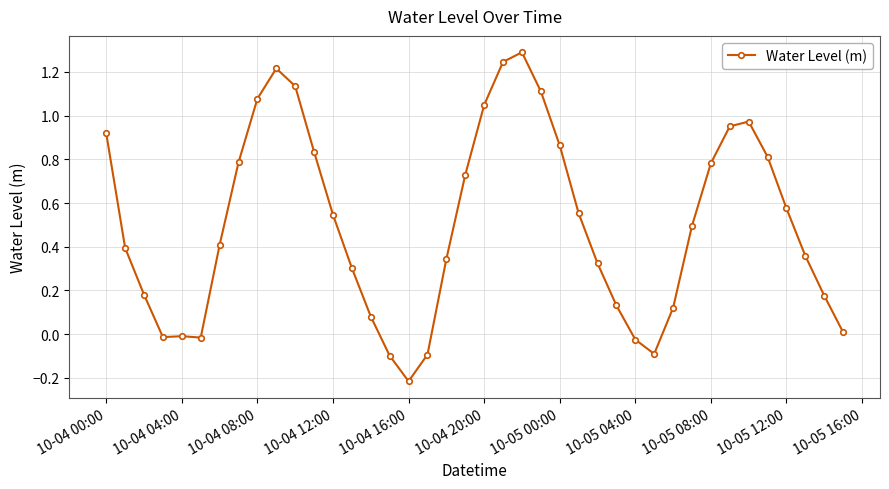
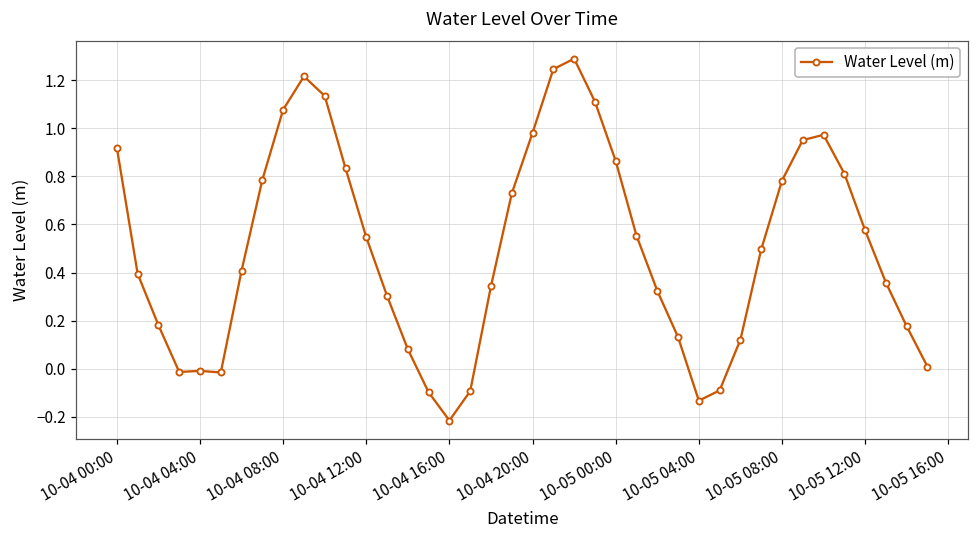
10-04 20:00: 1.05 -> 0.98
10-05 04:00: -0.02 -> -0.13
